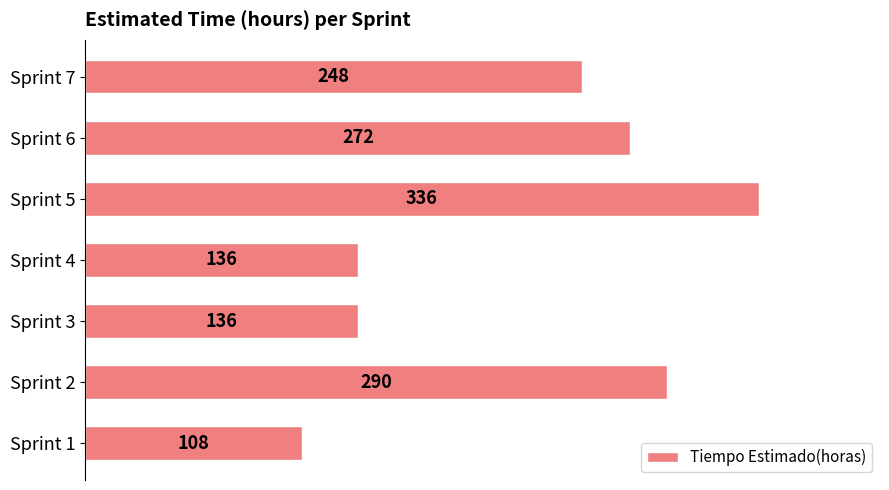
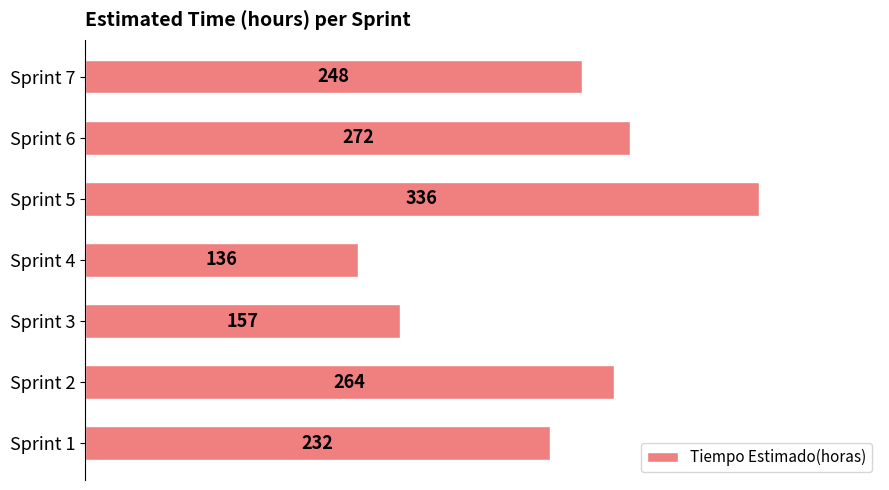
Sprint 3: 136 -> 157
Sprint 2: 290 -> 264
Sprint 1: 108 -> 232
